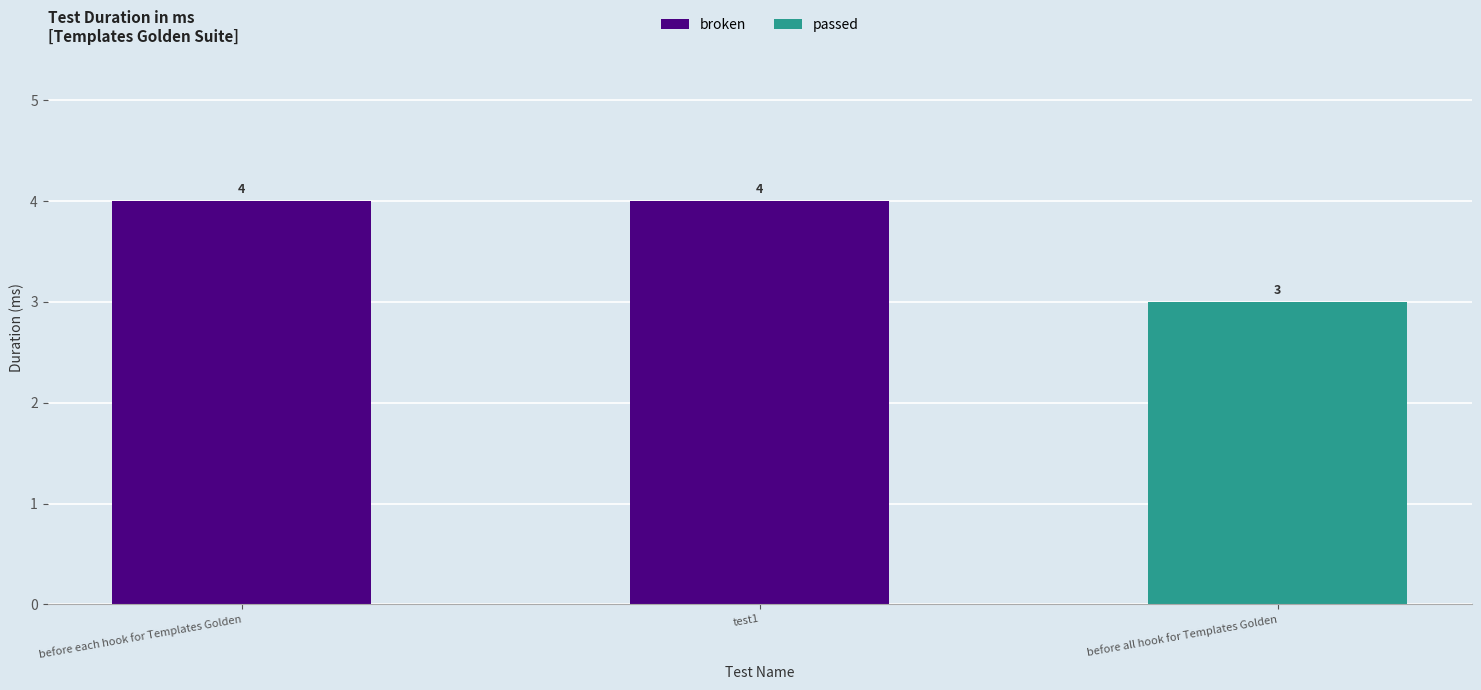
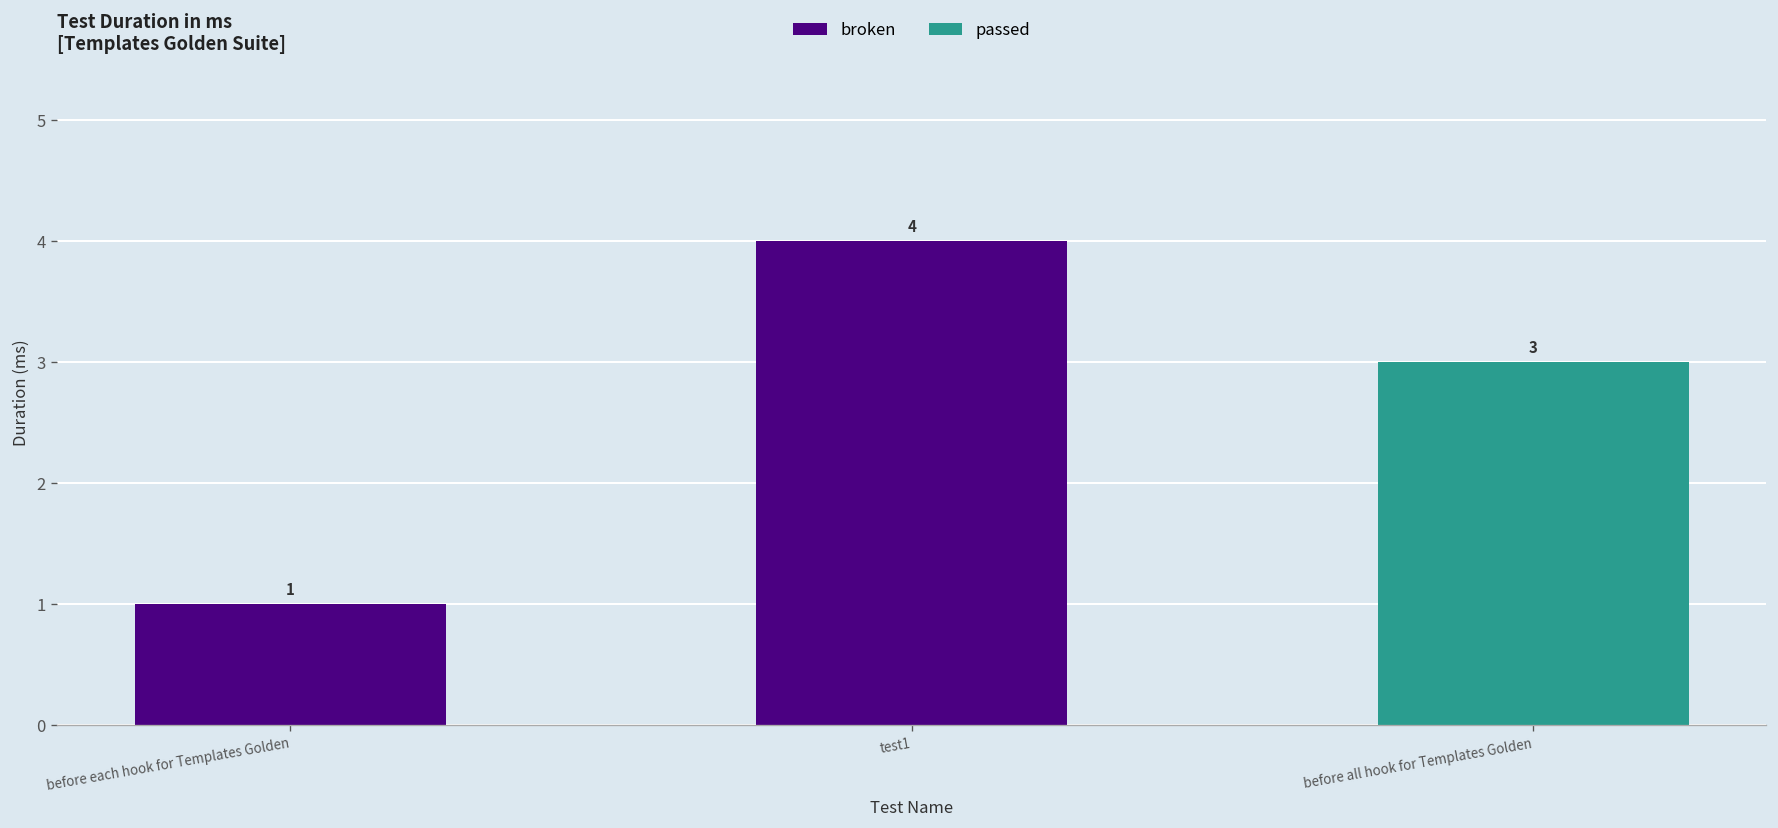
before each hook for Templates Golden: 4 -> 1
